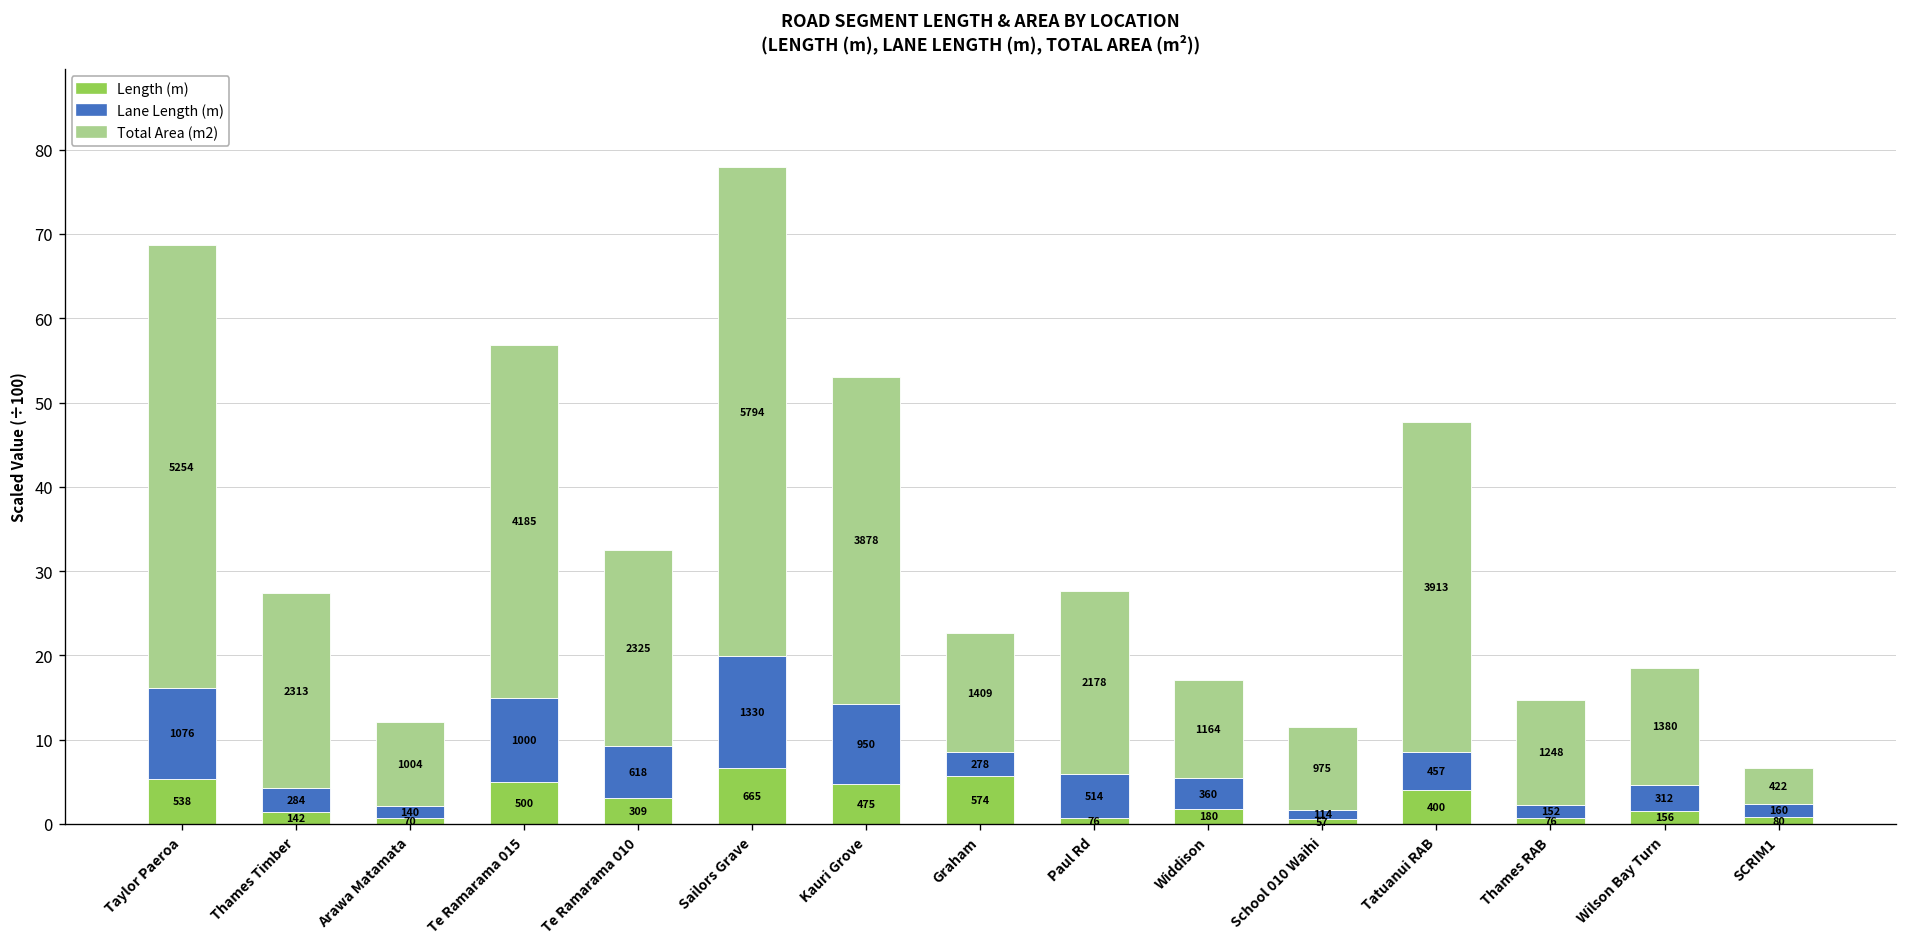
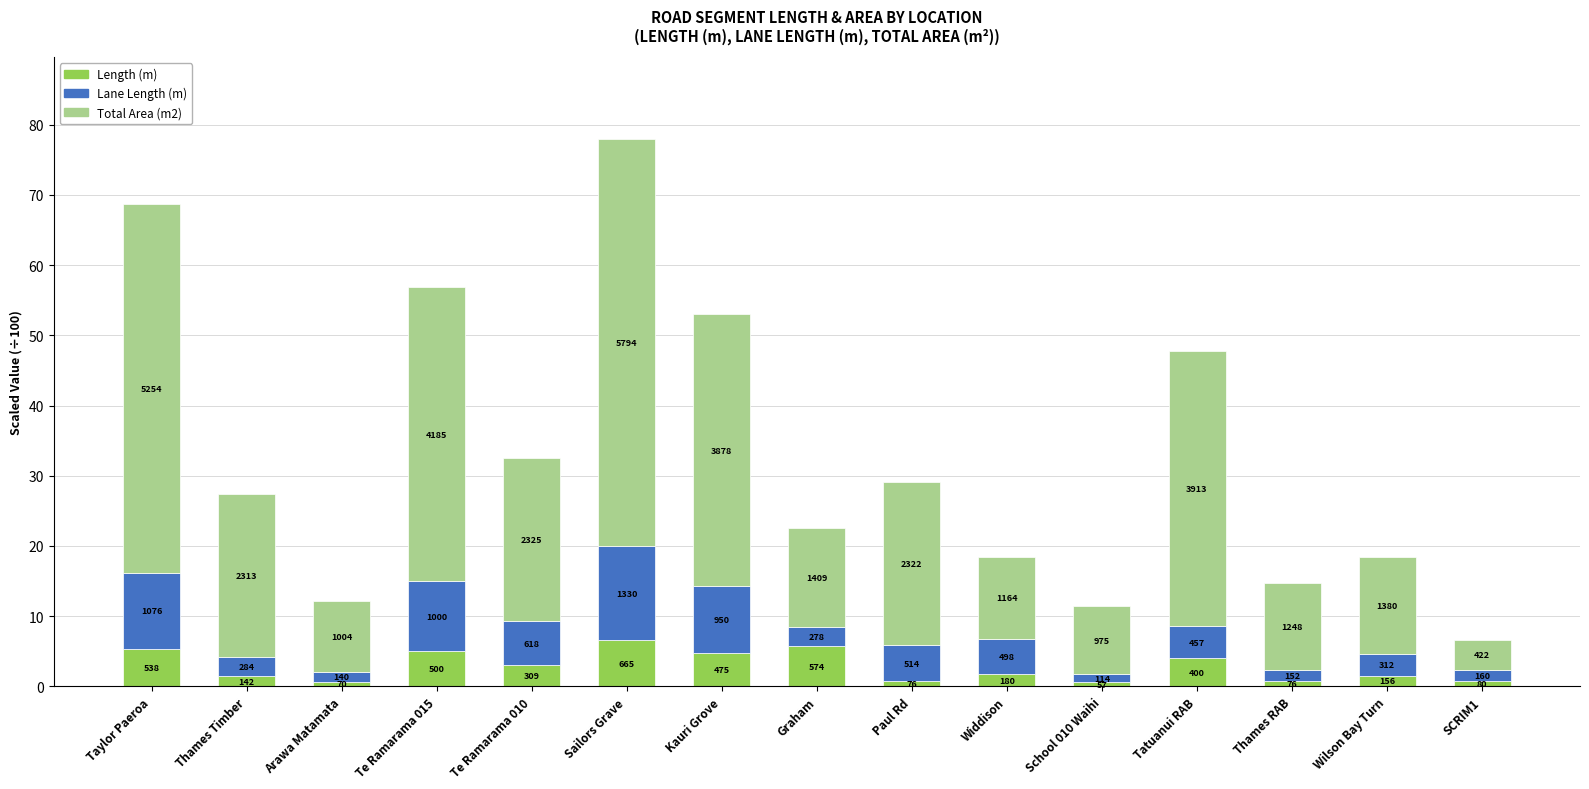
Total Area (m2), Paul Rd: 2178 -> 2322
Lane Length (m), Widdison: 360 -> 498
